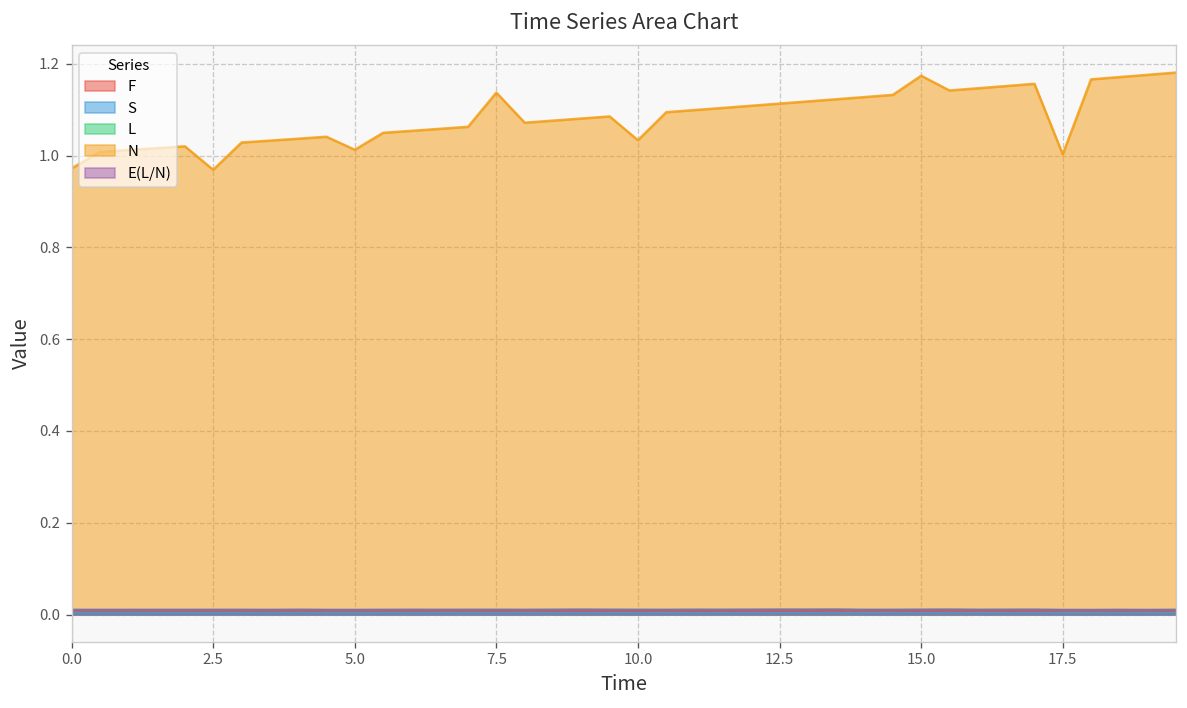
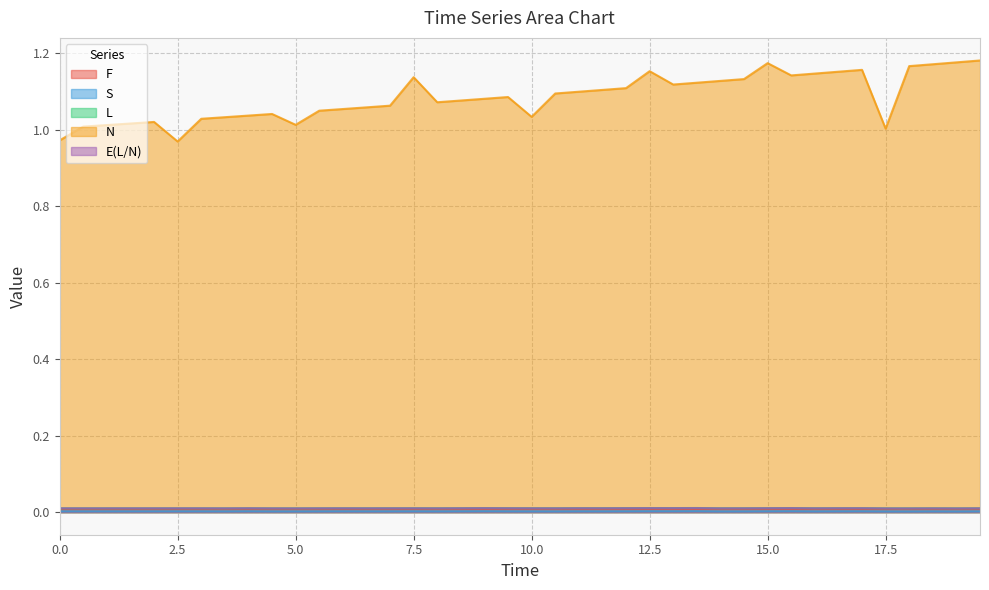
N, 12.5: 1.11 -> 1.15
